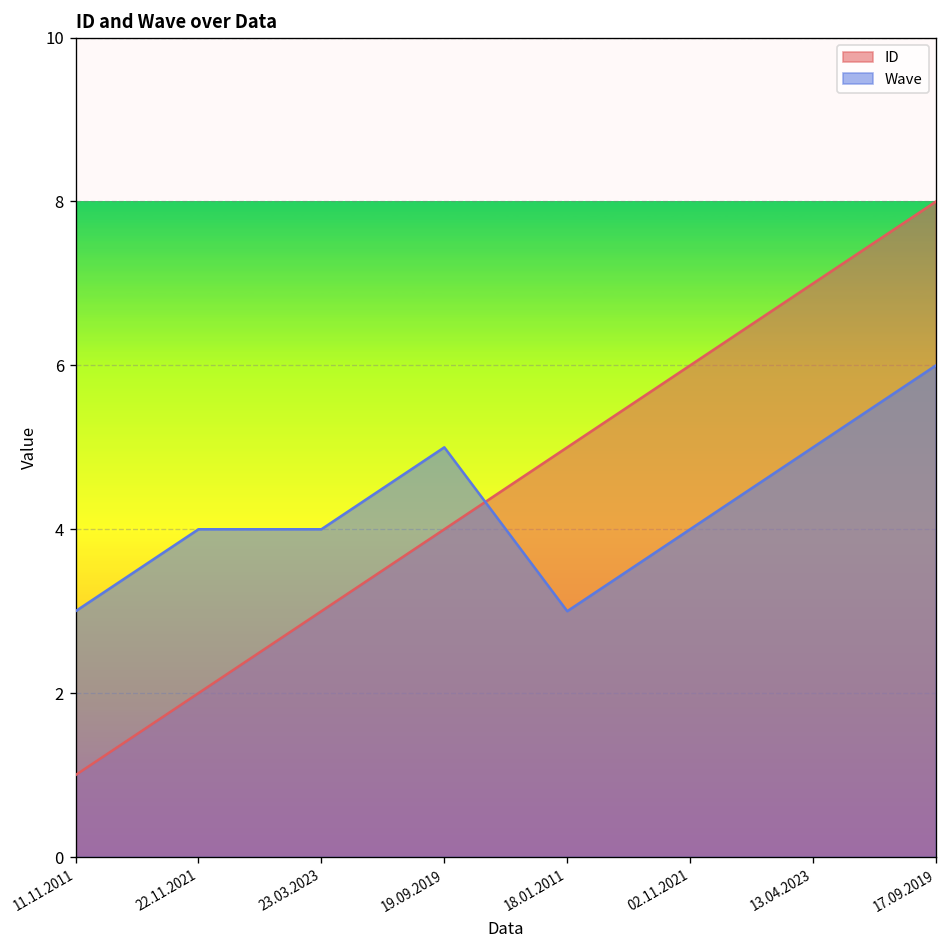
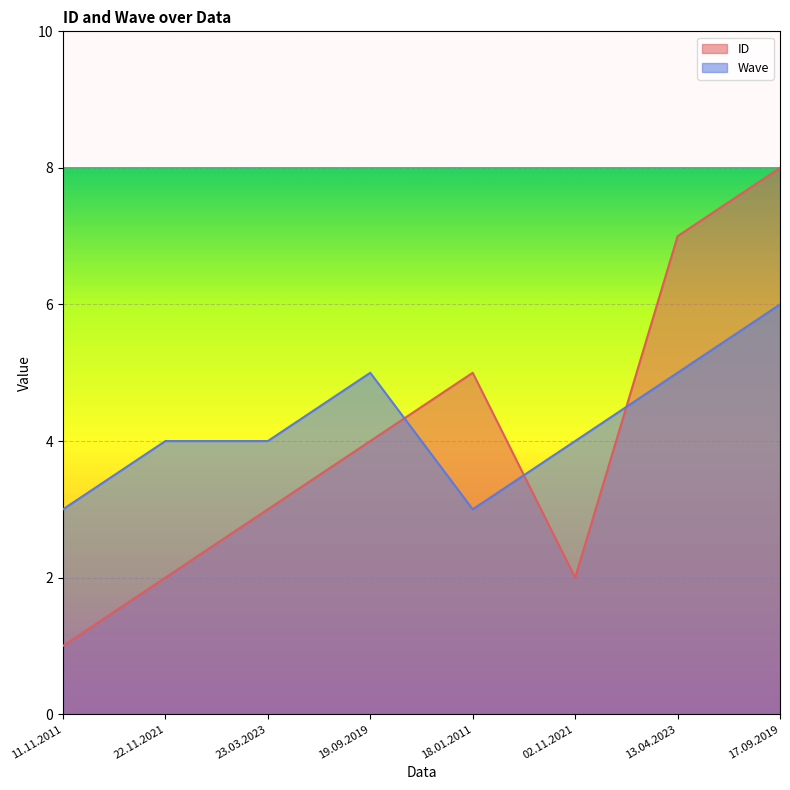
ID, 02.11.2021: 6 -> 2
